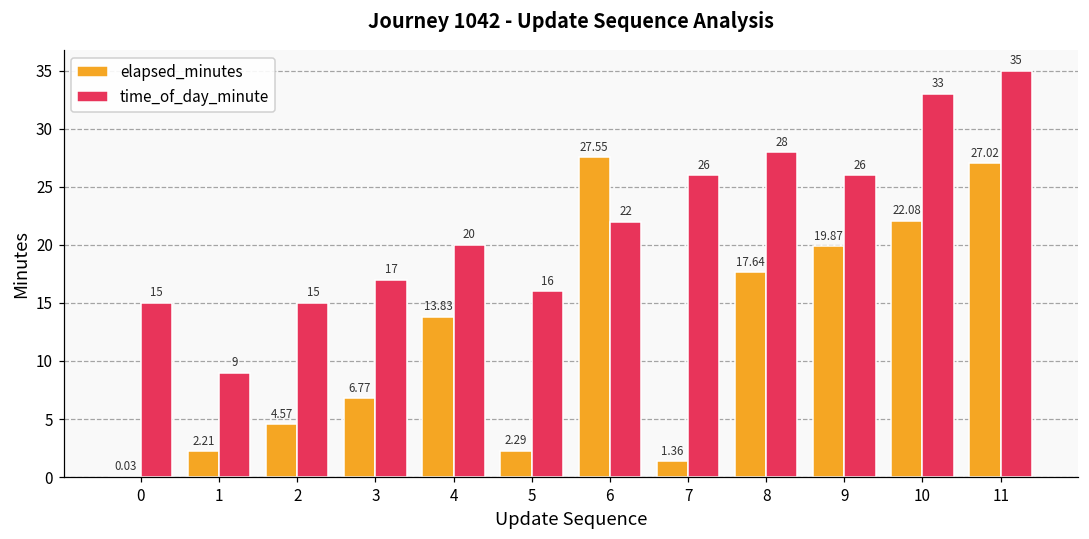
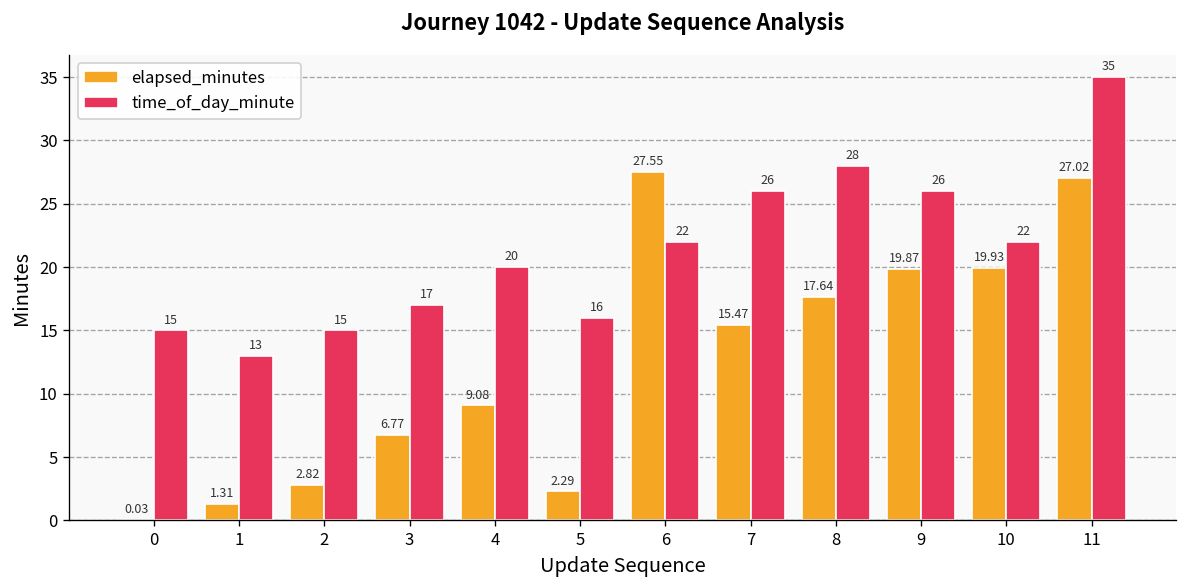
elapsed_minutes, 1: 2.21 -> 1.31
time_of_day_minute, 1: 9 -> 13
elapsed_minutes, 2: 4.57 -> 2.82
elapsed_minutes, 4: 13.83 -> 9.08
elapsed_minutes, 7: 1.36 -> 15.47
elapsed_minutes, 10: 22.08 -> 19.93
time_of_day_minute, 10: 33 -> 22
